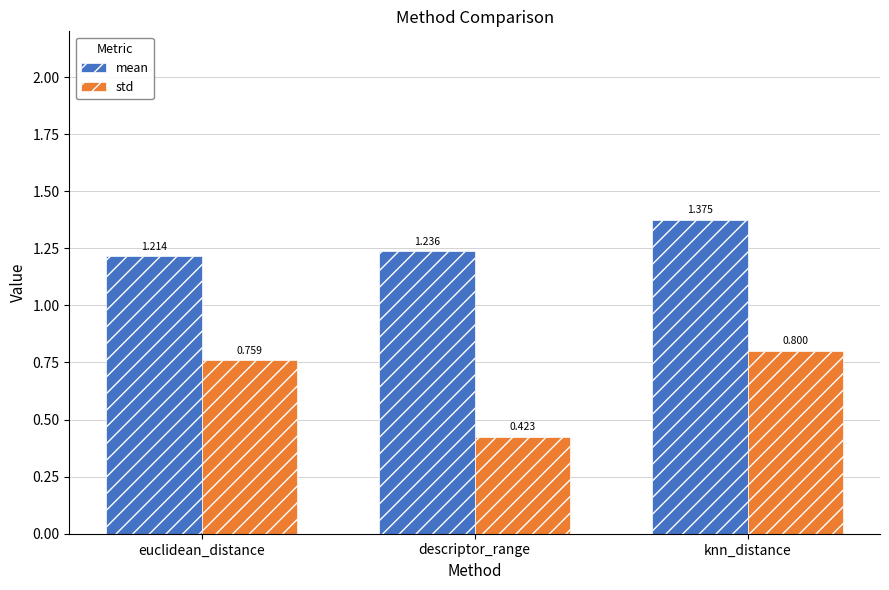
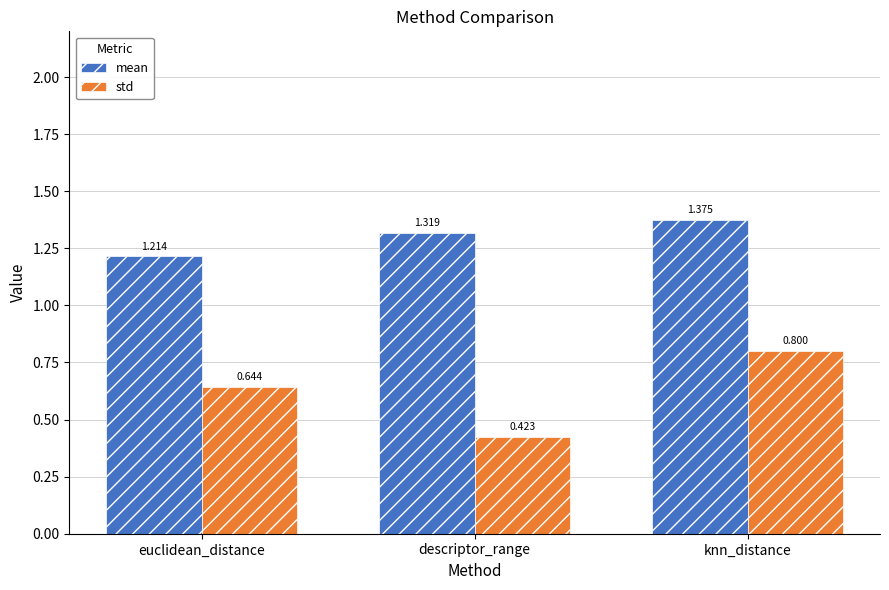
std, euclidean_distance: 0.759 -> 0.644
mean, descriptor_range: 1.236 -> 1.319
